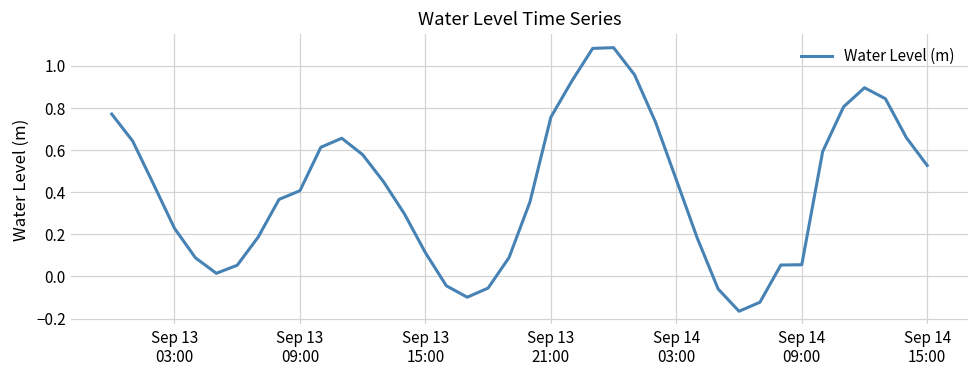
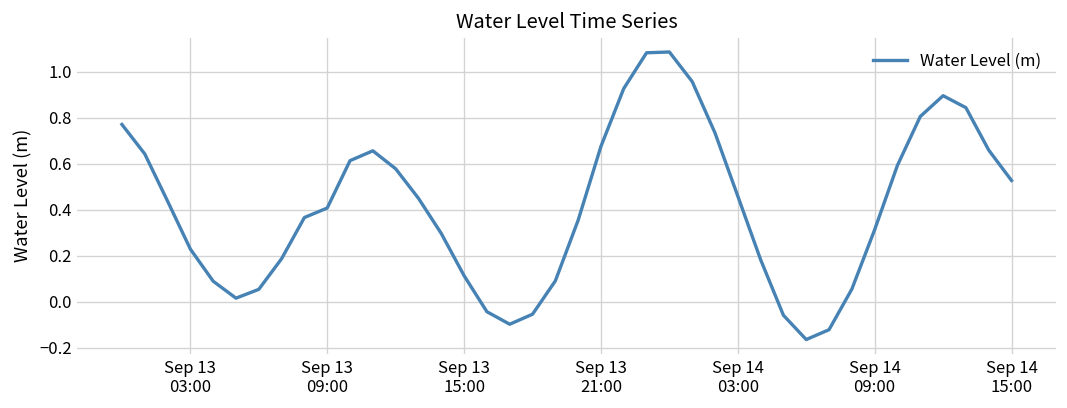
Sep 13 21:00: 0.76 -> 0.68
Sep 14 09:00: 0.06 -> 0.31
